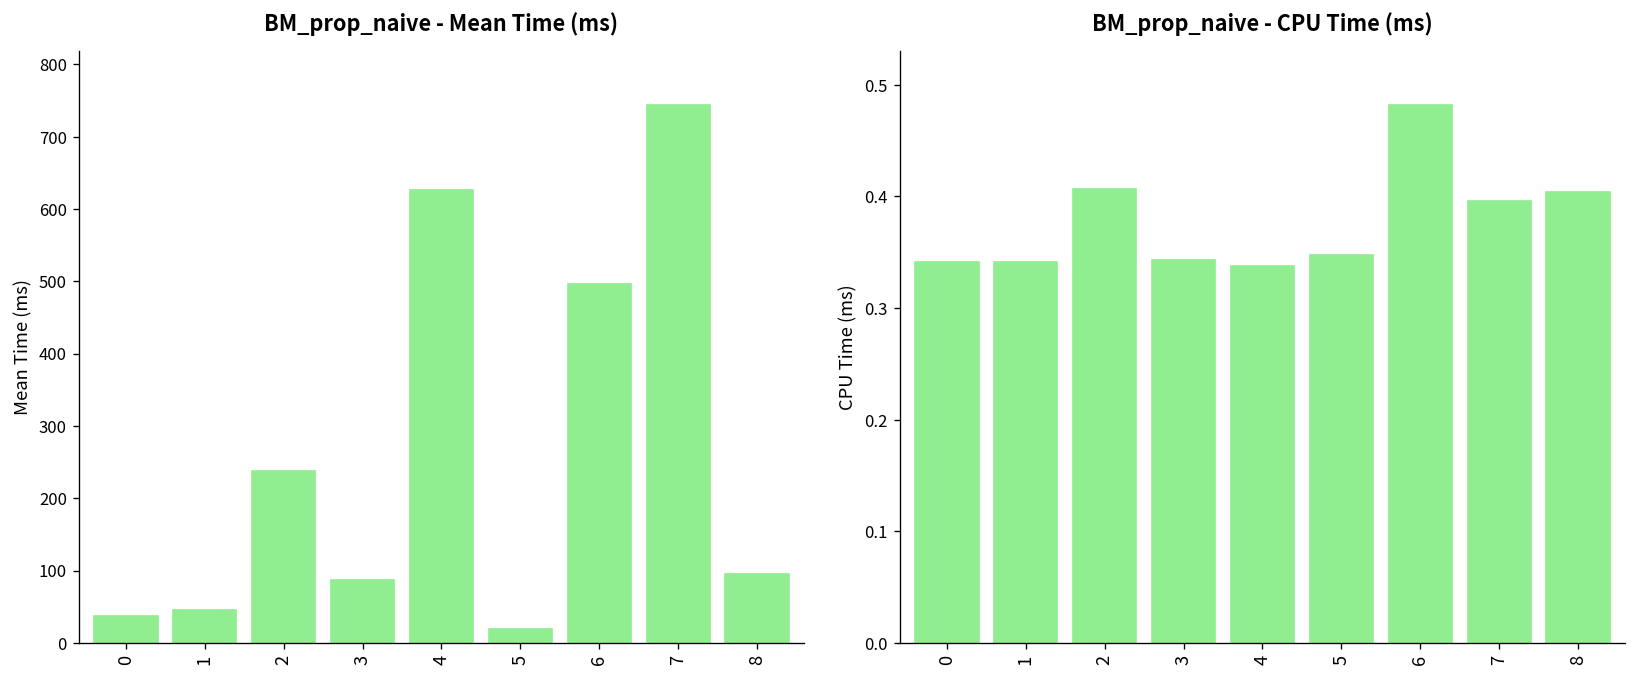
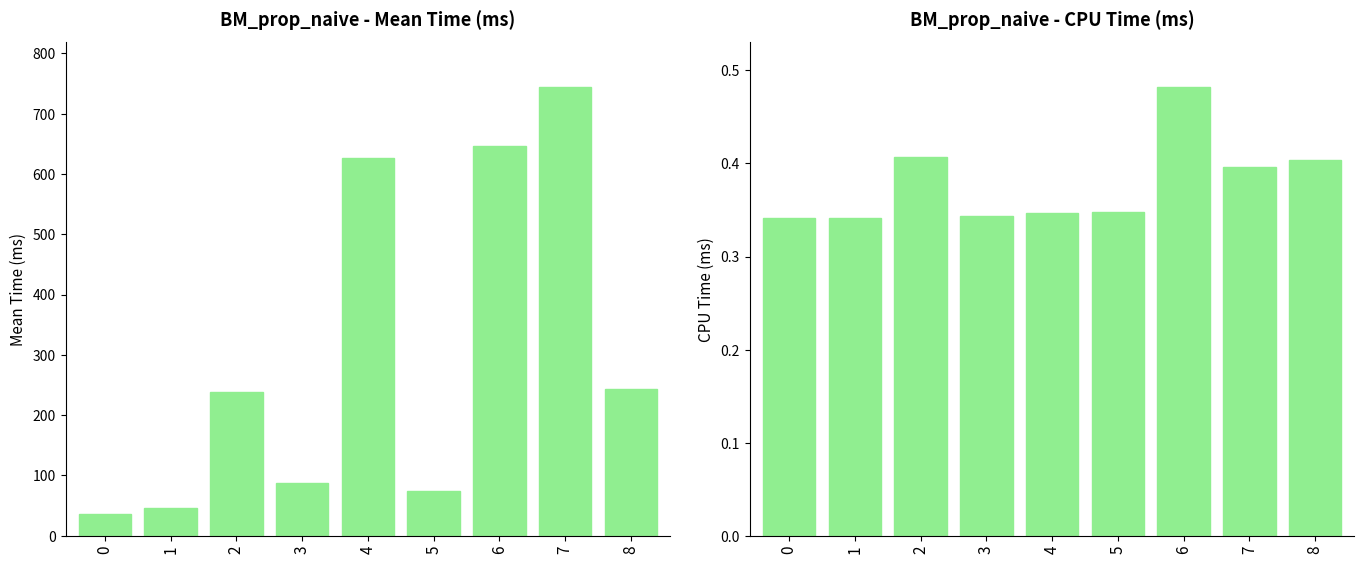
BM_prop_naive - Mean Time (ms), 5: 20 -> 70
BM_prop_naive - Mean Time (ms), 6: 500 -> 650
BM_prop_naive - Mean Time (ms), 8: 90 -> 240
BM_prop_naive - CPU Time (ms), 4: 0.34 -> 0.35
